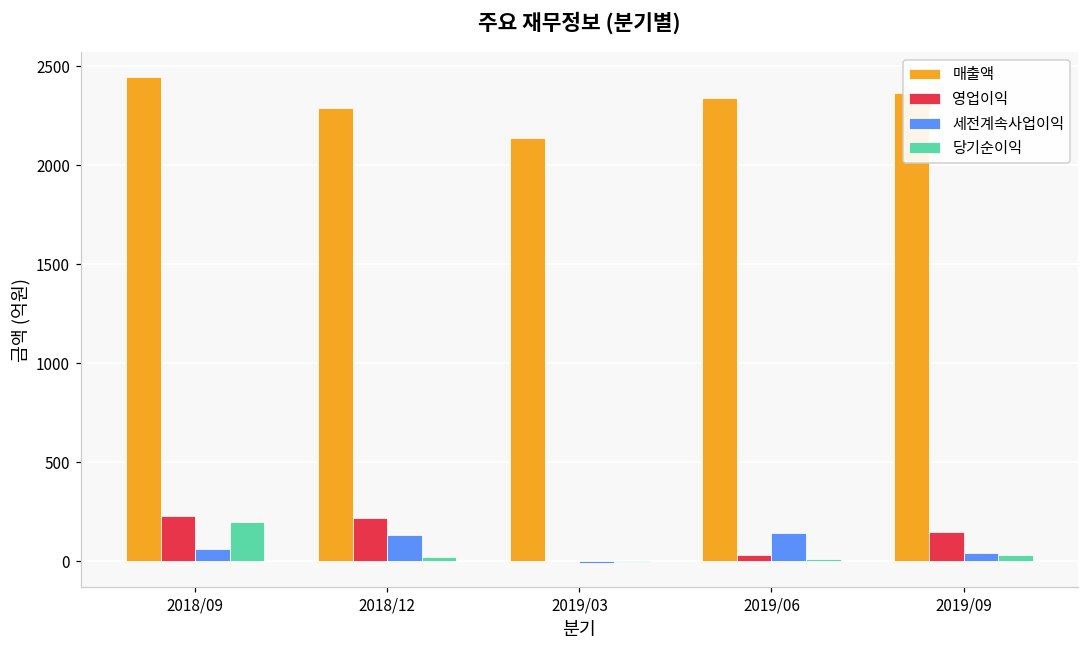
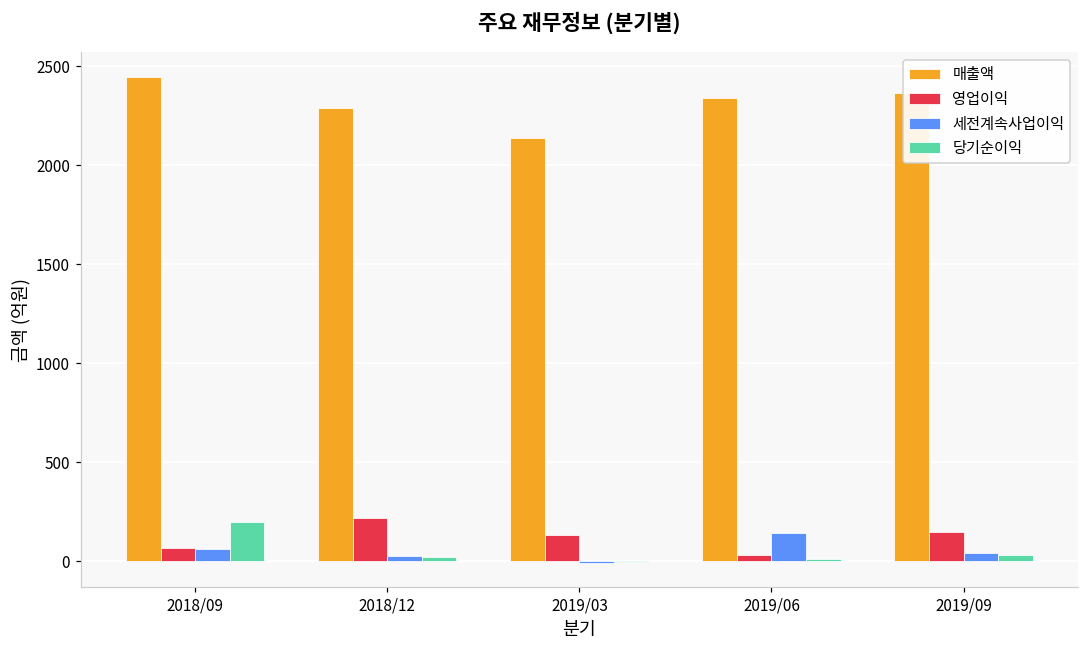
영업이익, 2018/09: 230 -> 70
세전계속사업이익, 2018/12: 130 -> 30
영업이익, 2019/03: 0 -> 130
